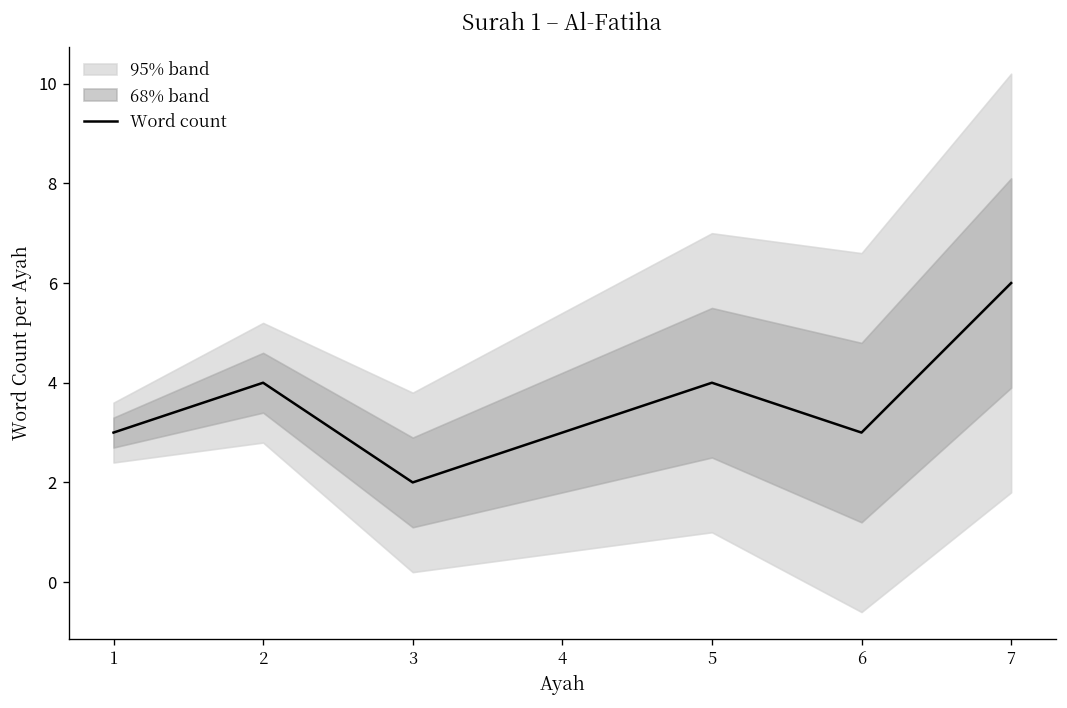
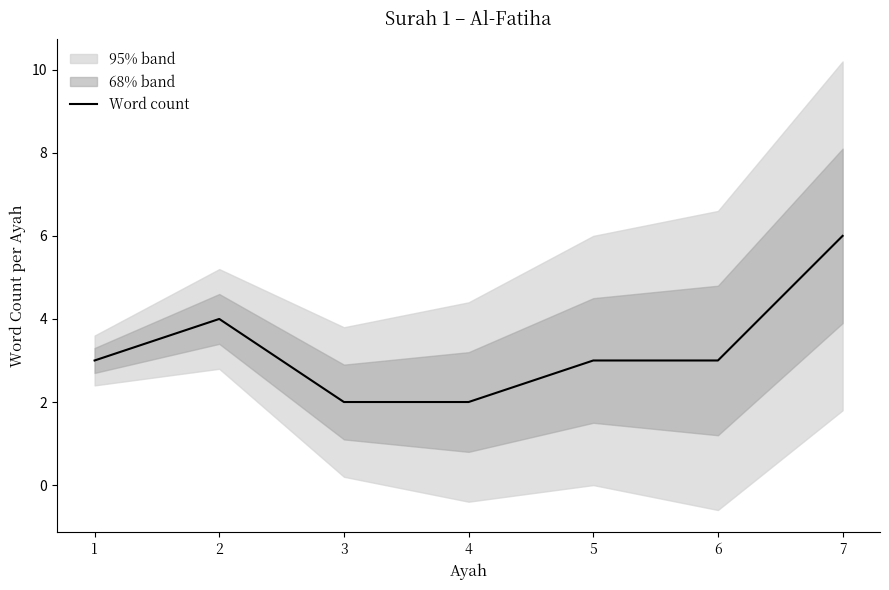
Word count, 4: 3 -> 2
Word count, 5: 4 -> 3
